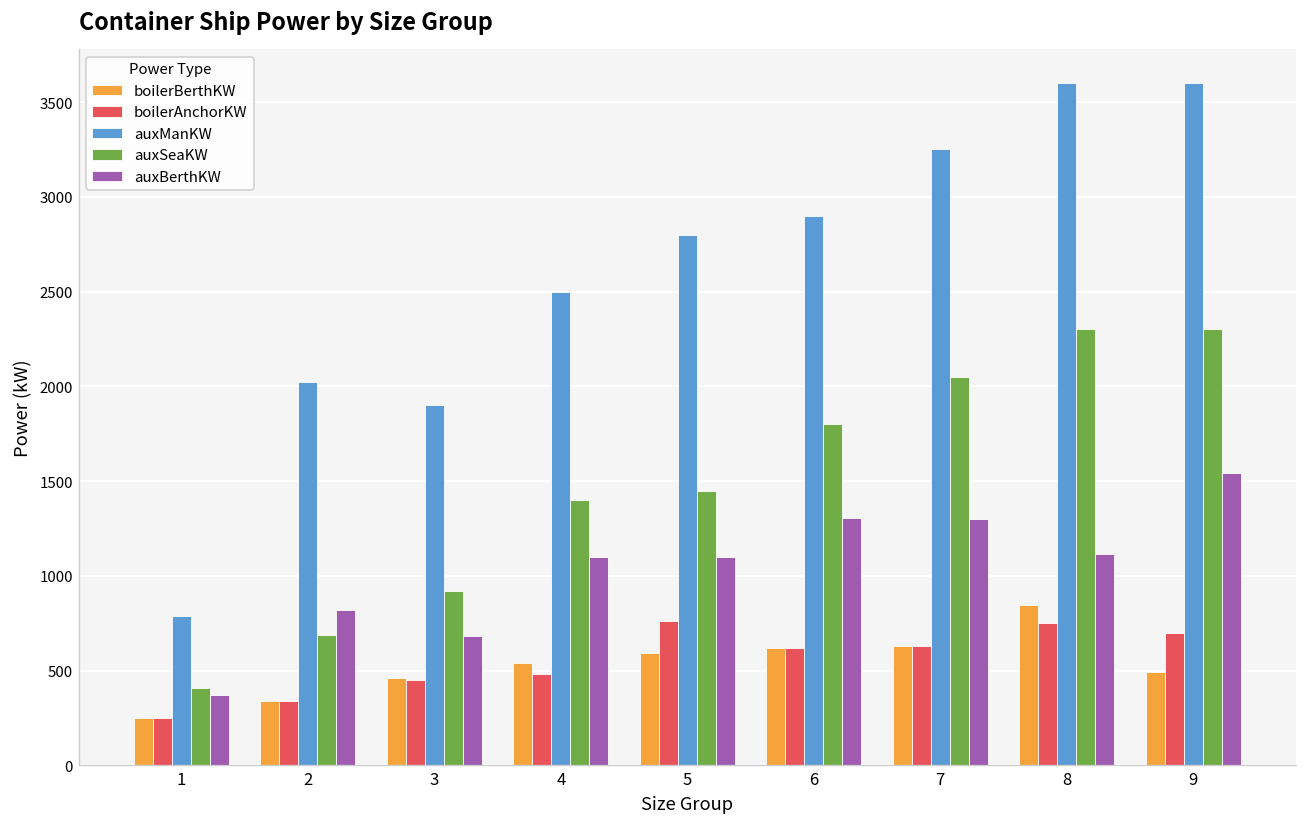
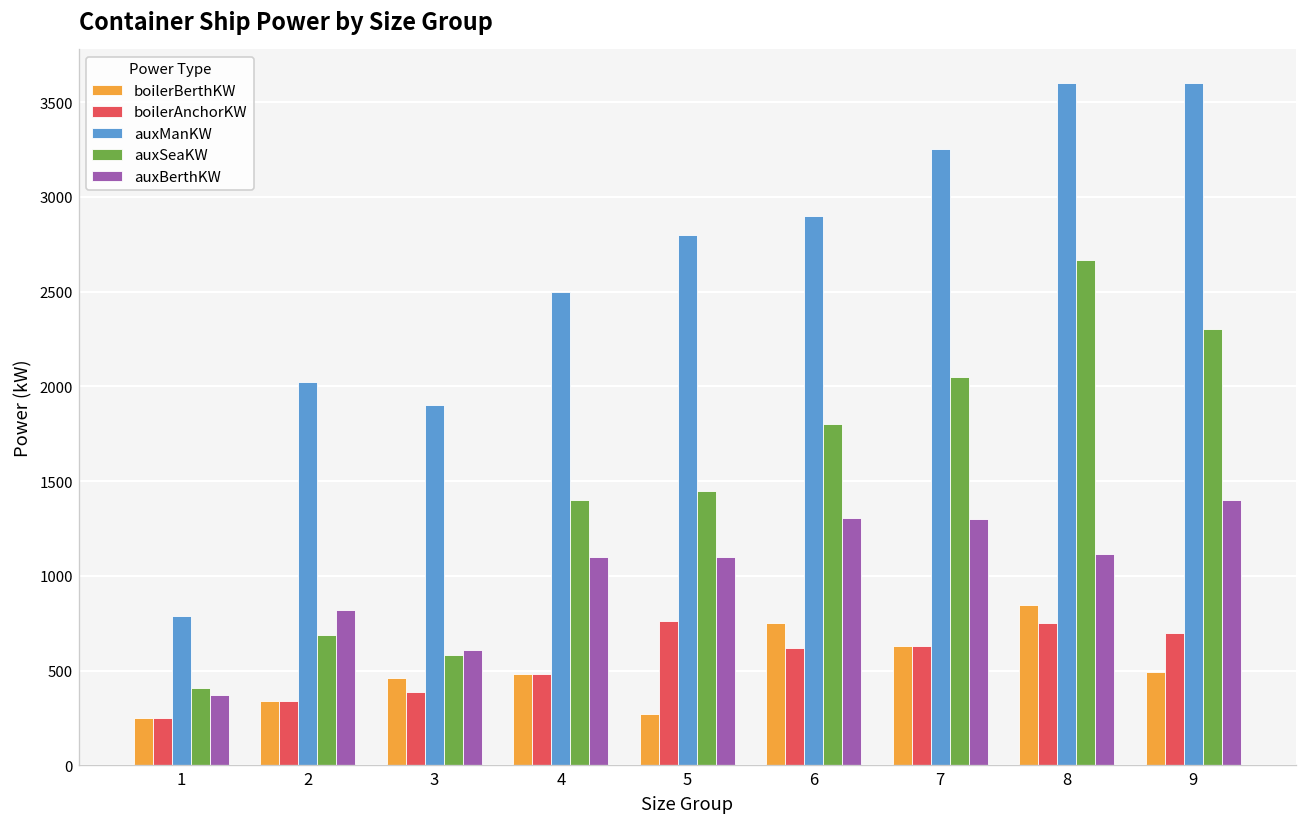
boilerAnchorKW, 3: 450 -> 390
auxSeaKW, 3: 920 -> 580
auxBerthKW, 3: 680 -> 610
boilerBerthKW, 4: 540 -> 480
boilerBerthKW, 5: 590 -> 270
boilerBerthKW, 6: 620 -> 750
auxSeaKW, 8: 2300 -> 2670
auxBerthKW, 9: 1540 -> 1400
